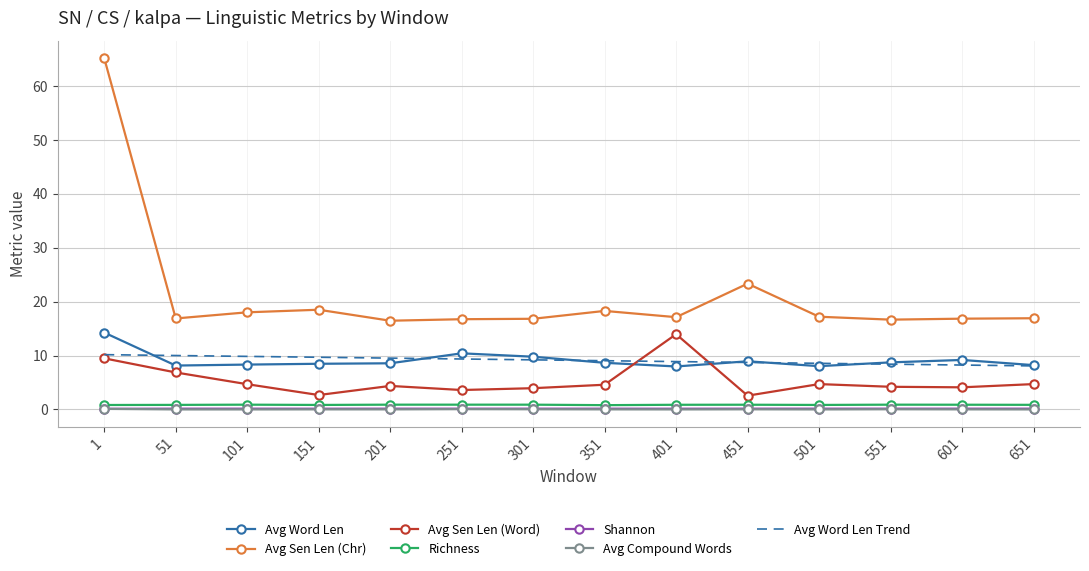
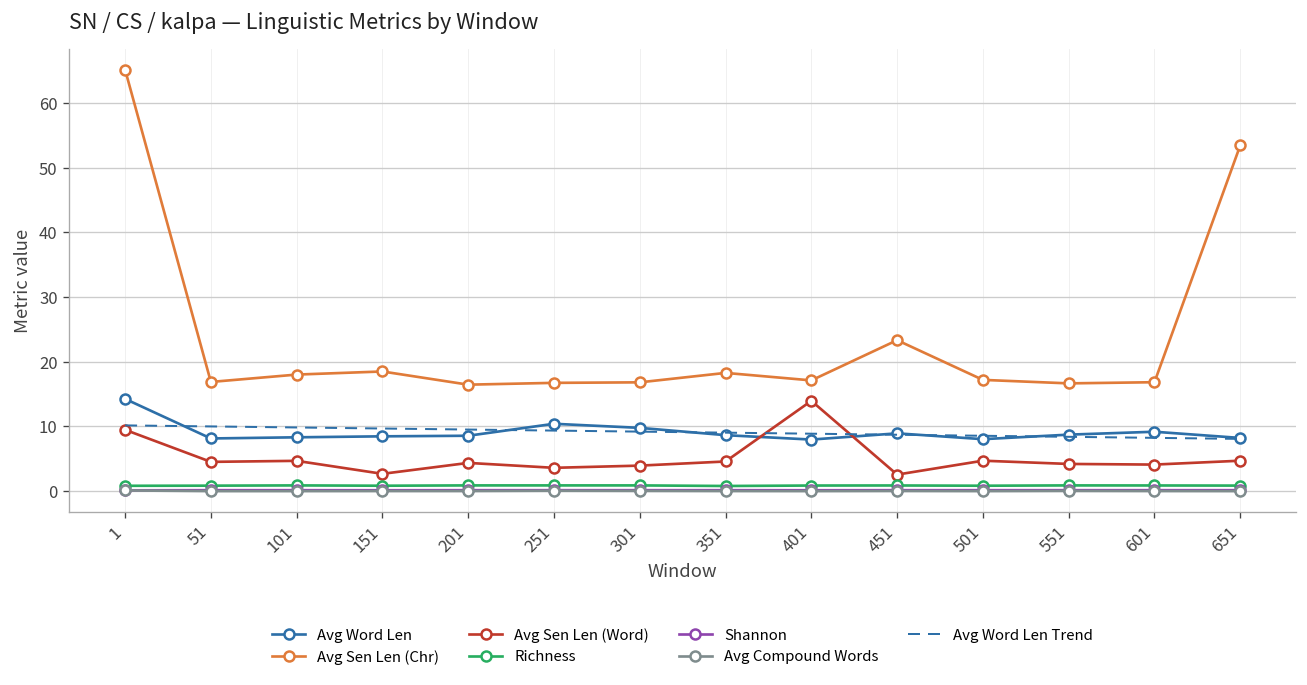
Avg Sen Len (Word), 51: 7 -> 5
Avg Sen Len (Chr), 651: 17 -> 53
